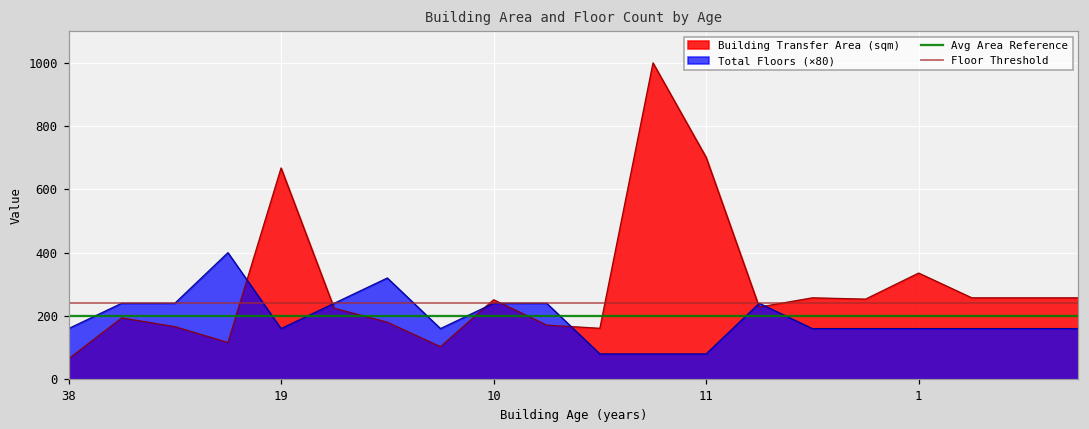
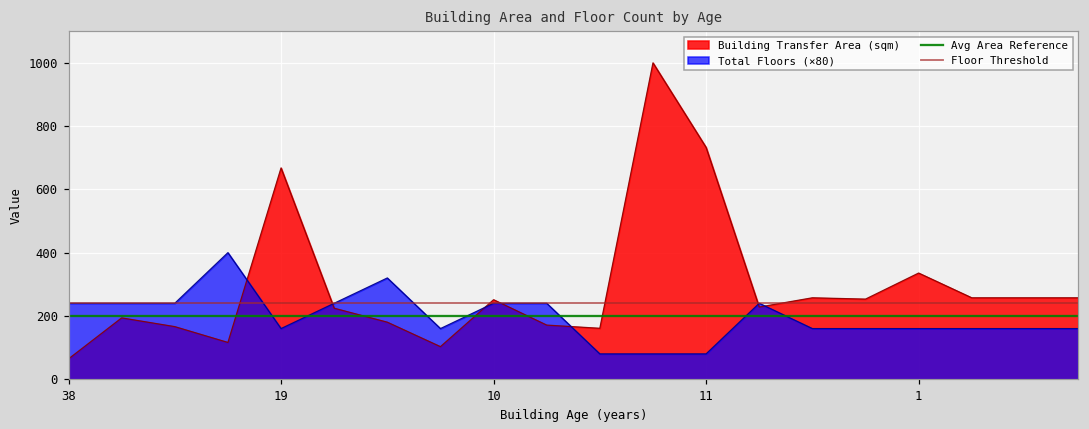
Total Floors (×80), 38: 160 -> 240
Building Transfer Area (sqm), 11: 700 -> 730
